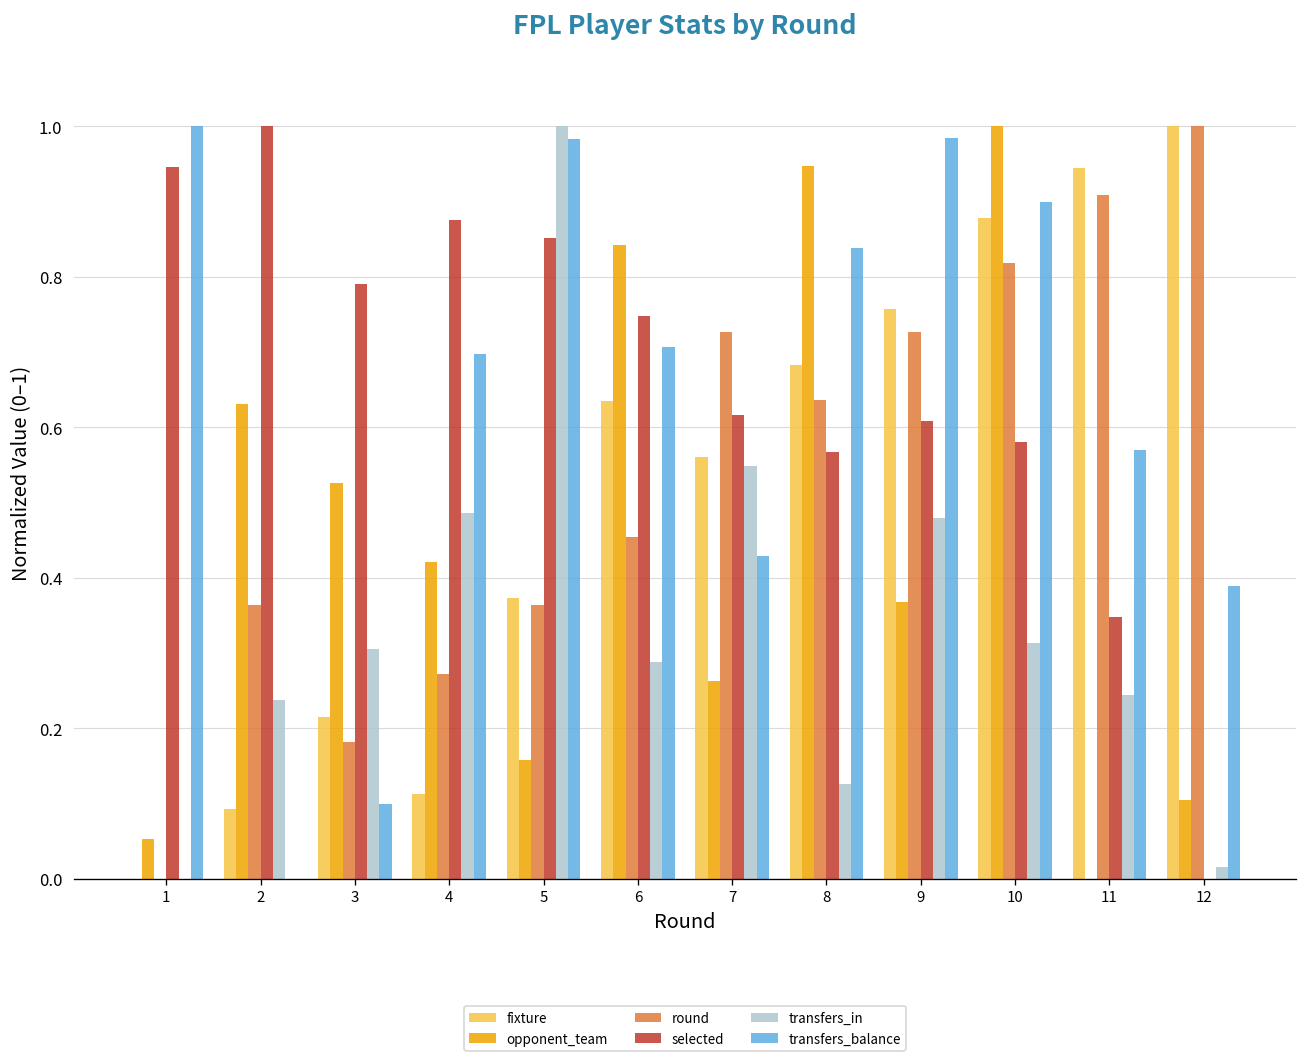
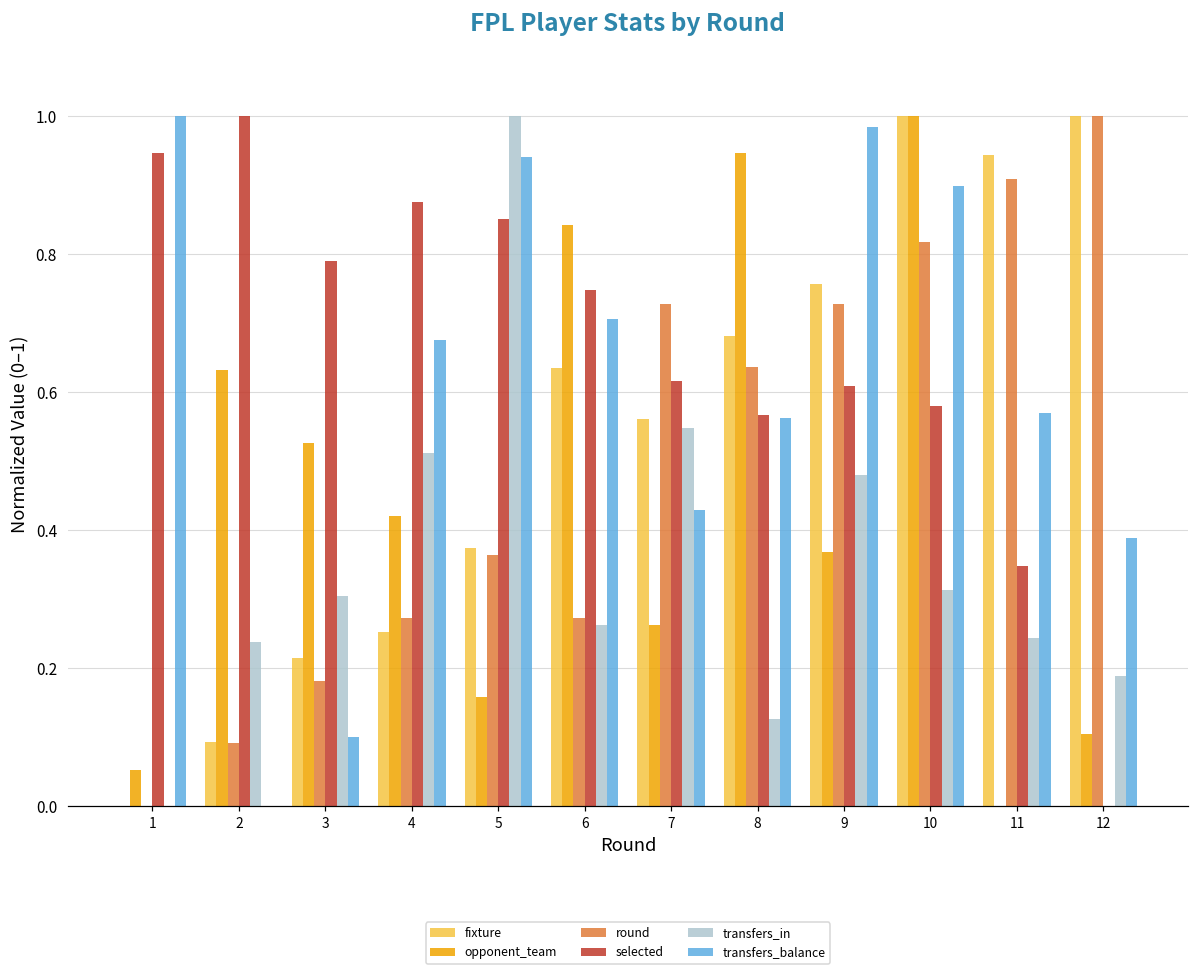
round, 2: 0.36 -> 0.09
fixture, 4: 0.11 -> 0.25
transfers_in, 4: 0.49 -> 0.51
transfers_balance, 4: 0.70 -> 0.68
transfers_balance, 5: 0.98 -> 0.94
round, 6: 0.45 -> 0.27
transfers_in, 6: 0.29 -> 0.26
transfers_balance, 8: 0.84 -> 0.56
fixture, 10: 0.88 -> 1.00
transfers_in, 12: 0.02 -> 0.19
